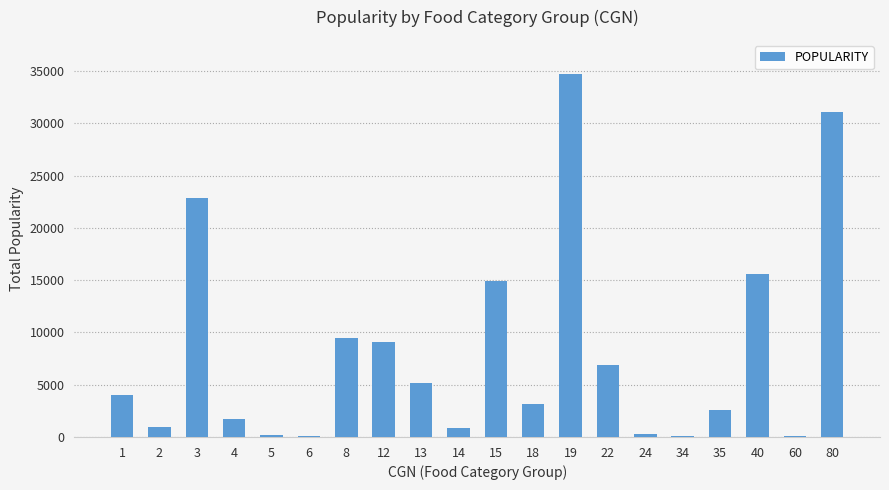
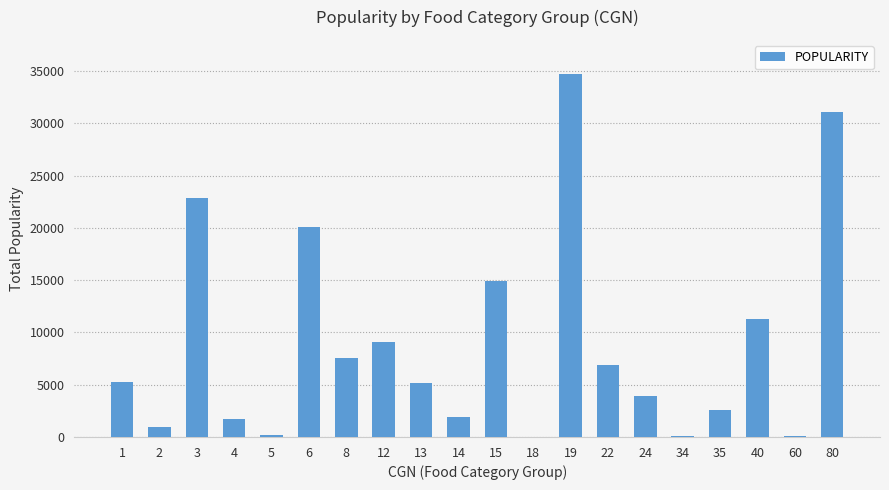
1: 4000 -> 5300
6: 100 -> 20100
8: 9500 -> 7600
14: 900 -> 2000
18: 3100 -> 0
24: 300 -> 3900
40: 15600 -> 11300
